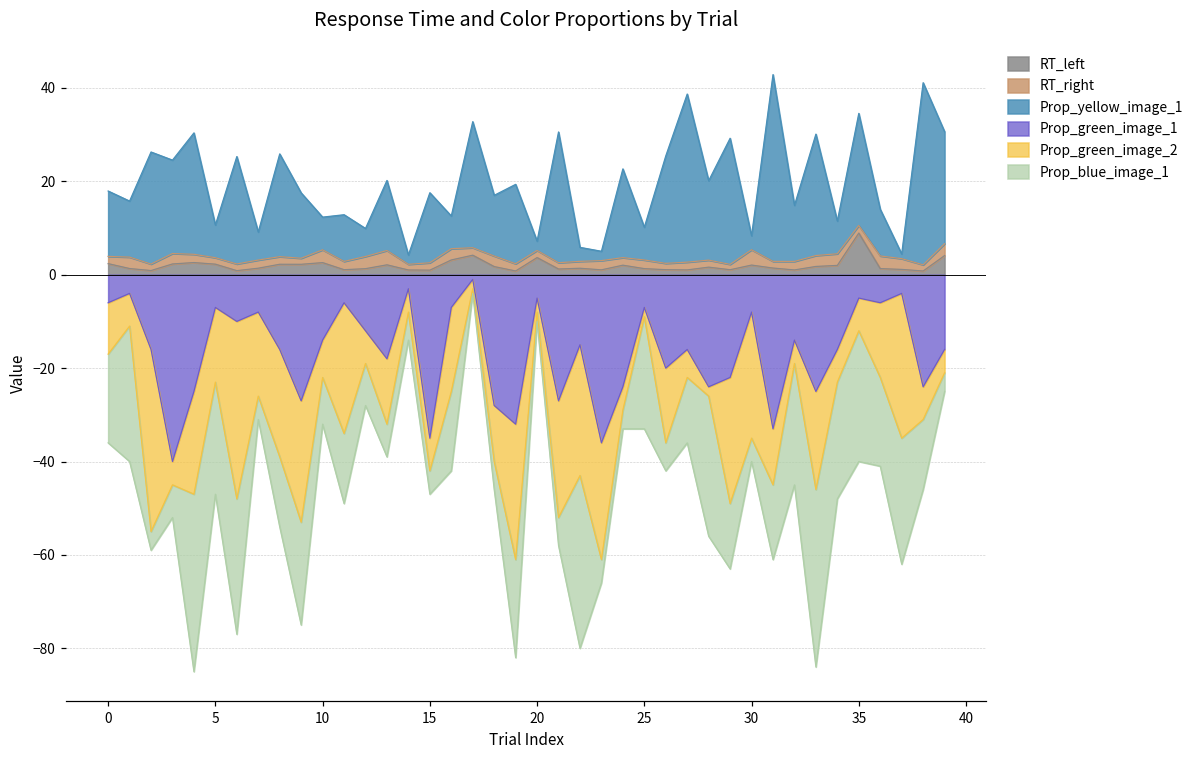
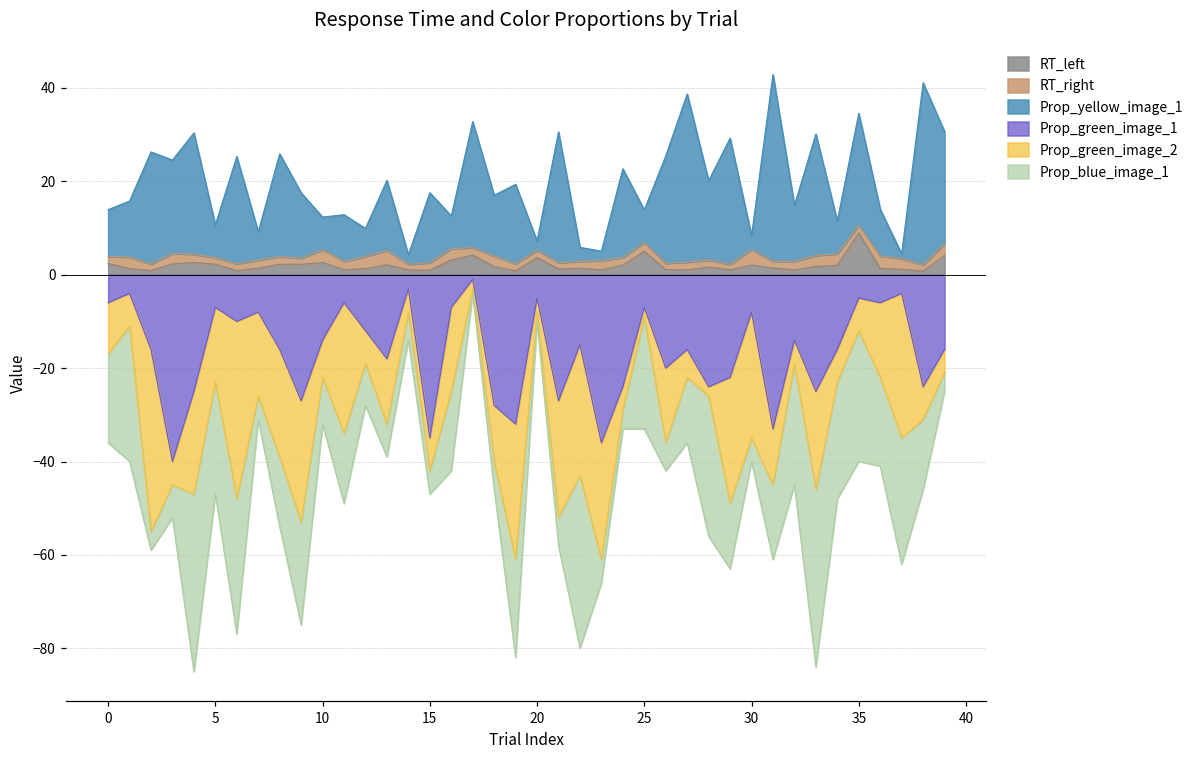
Prop_yellow_image_1, 0: 14 -> 10
RT_left, 25: 1 -> 5
